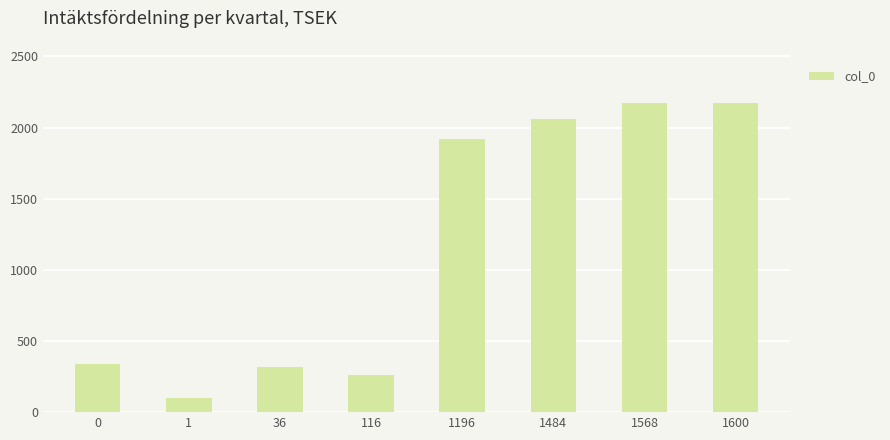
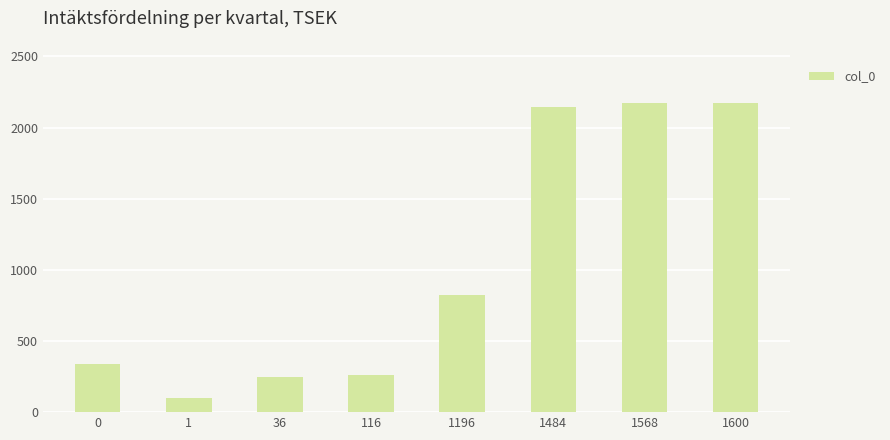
36: 320 -> 250
1196: 1920 -> 820
1484: 2060 -> 2140
